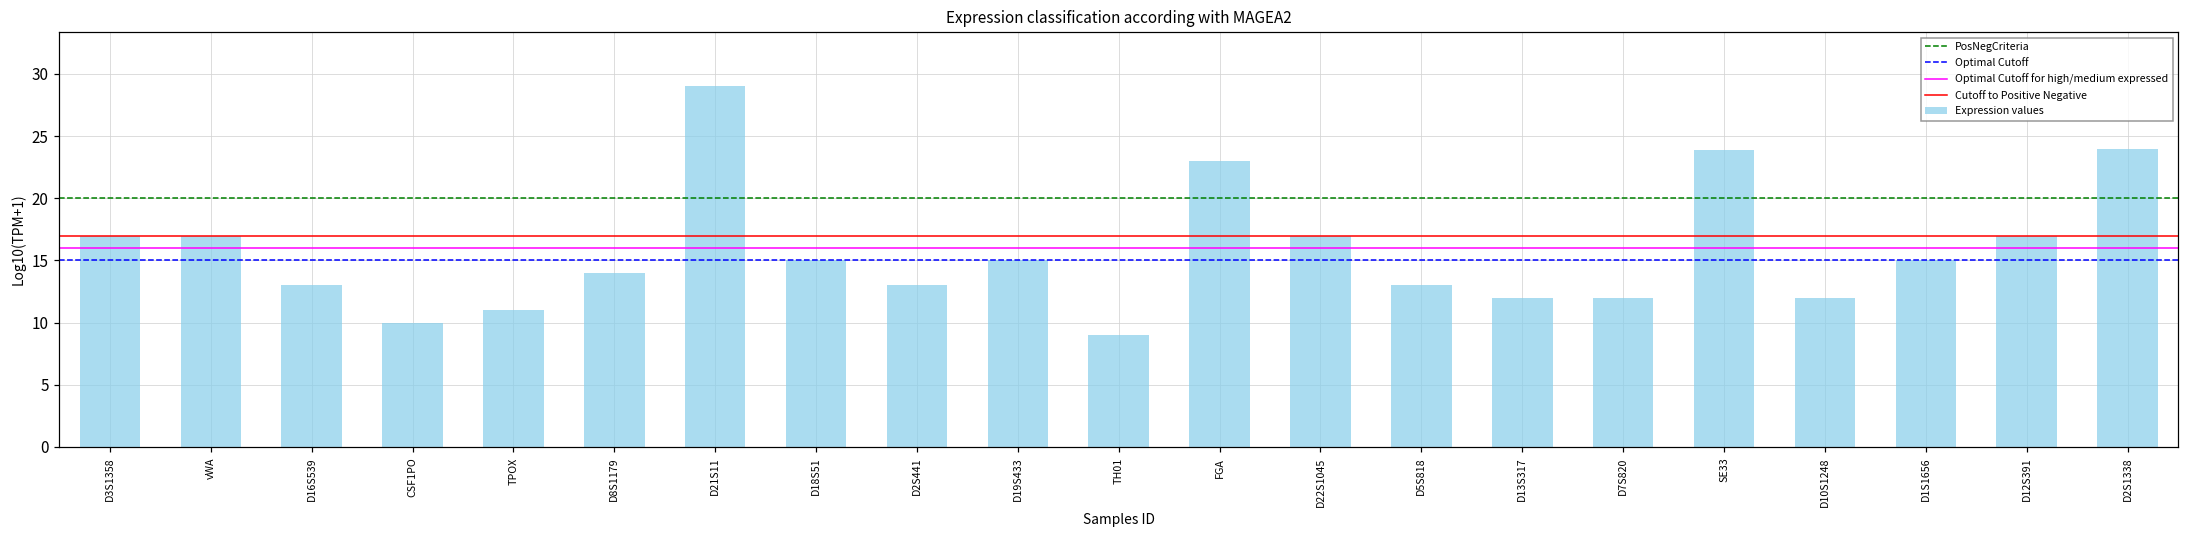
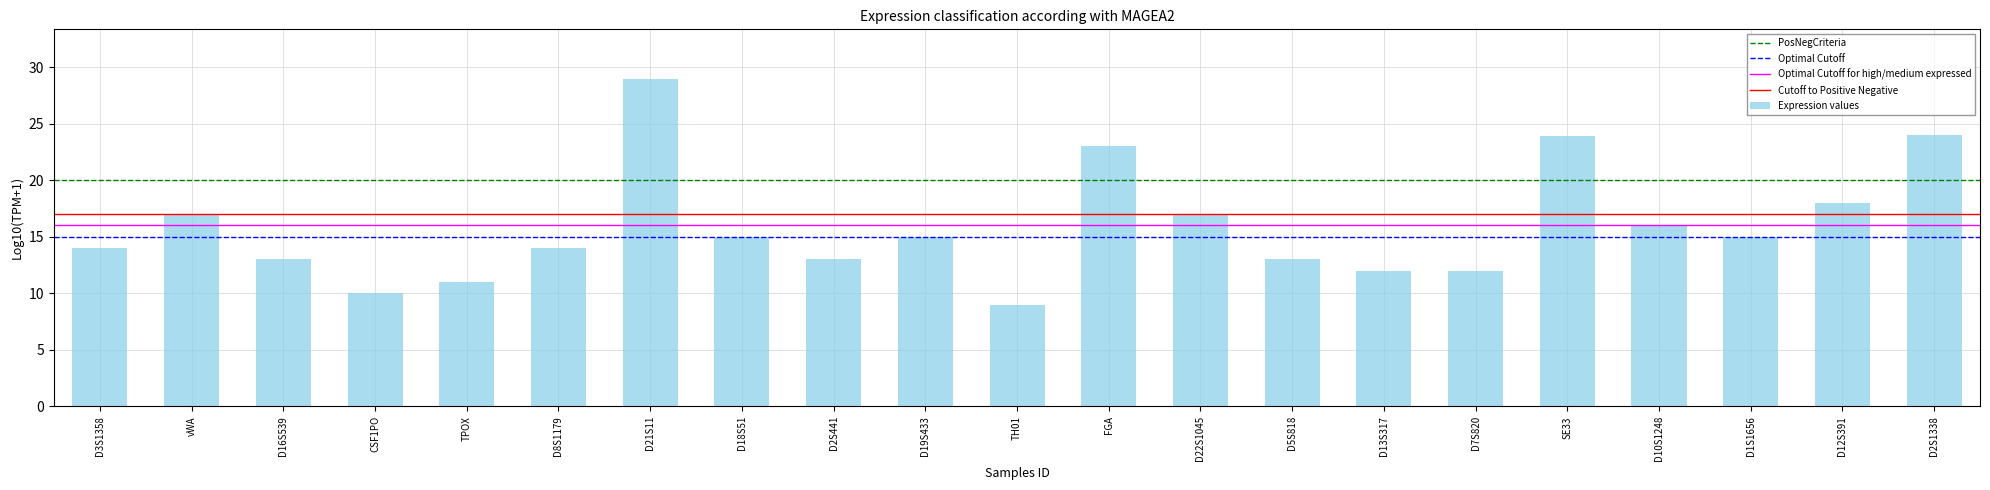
D3S1358: 17 -> 14
D10S1248: 12 -> 16
D12S391: 17 -> 18
